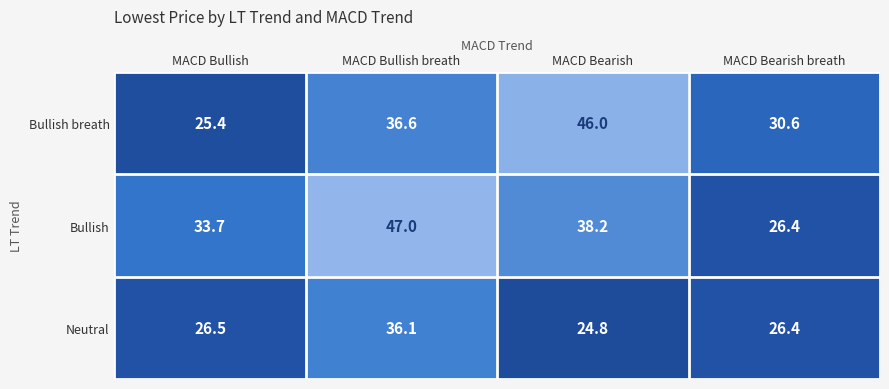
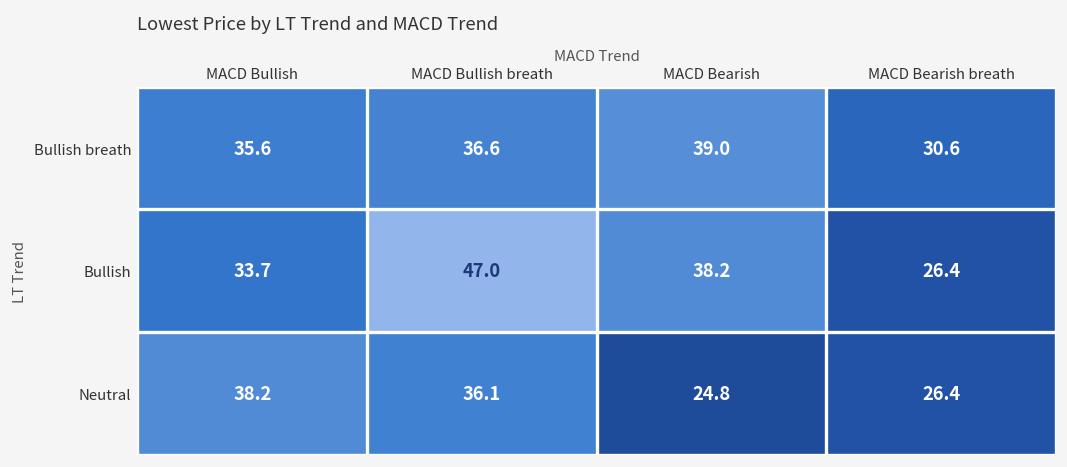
Bullish breath, MACD Bullish: 25.4 -> 35.6
Bullish breath, MACD Bearish: 46.0 -> 39.0
Neutral, MACD Bullish: 26.5 -> 38.2
